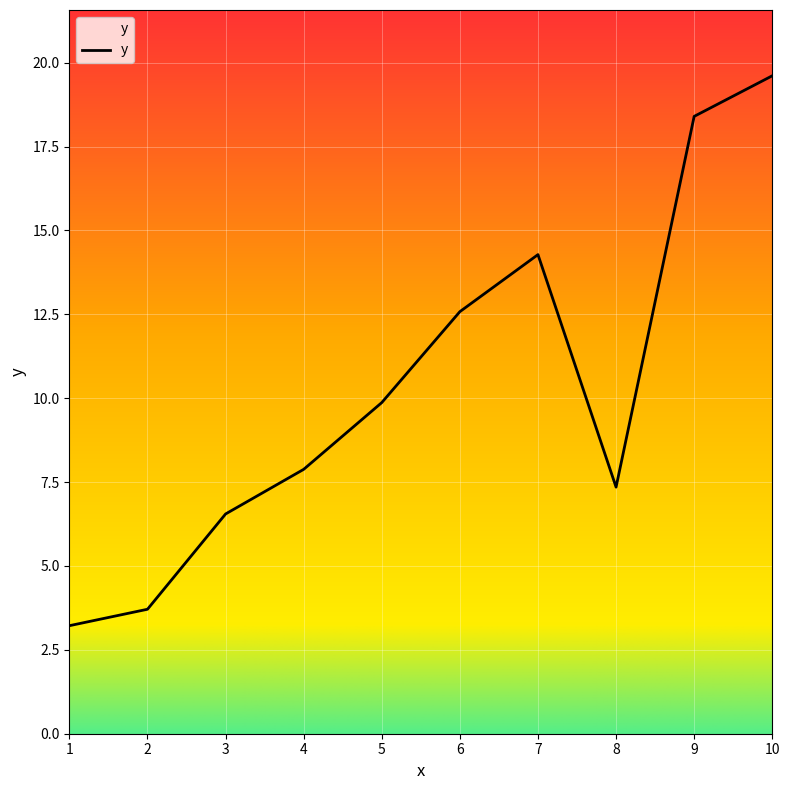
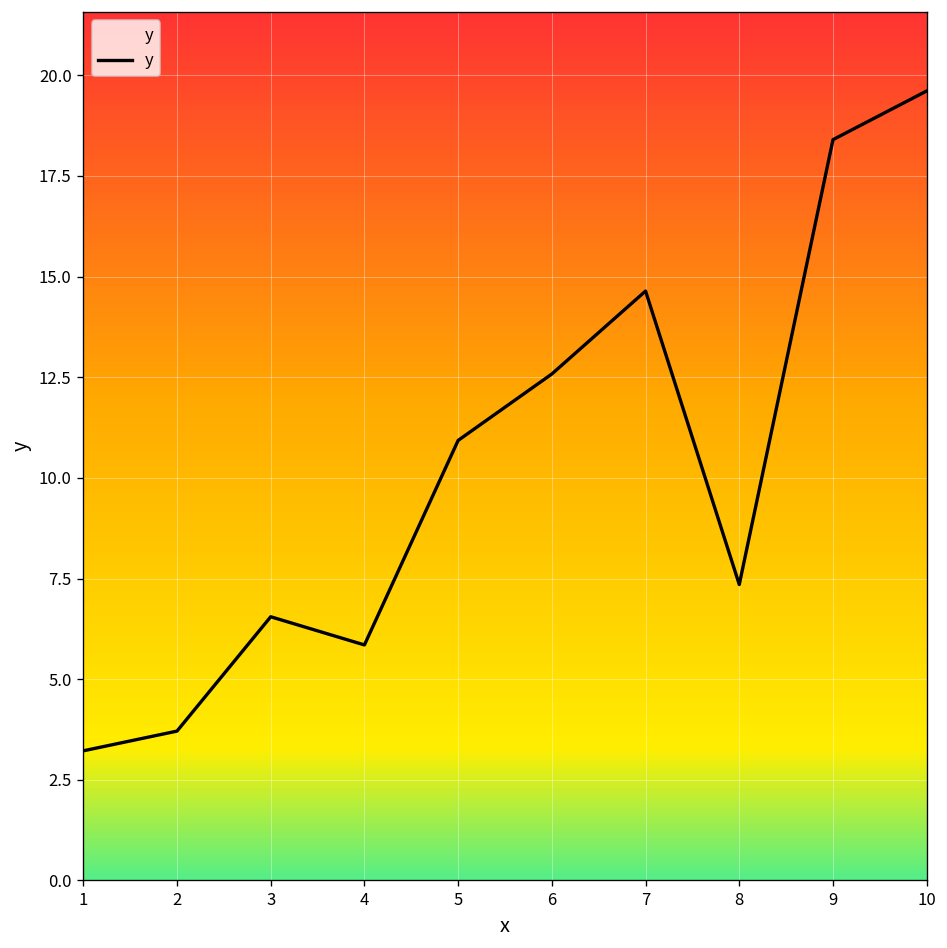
4: 7.9 -> 5.9
5: 9.9 -> 10.9
7: 14.3 -> 14.6
